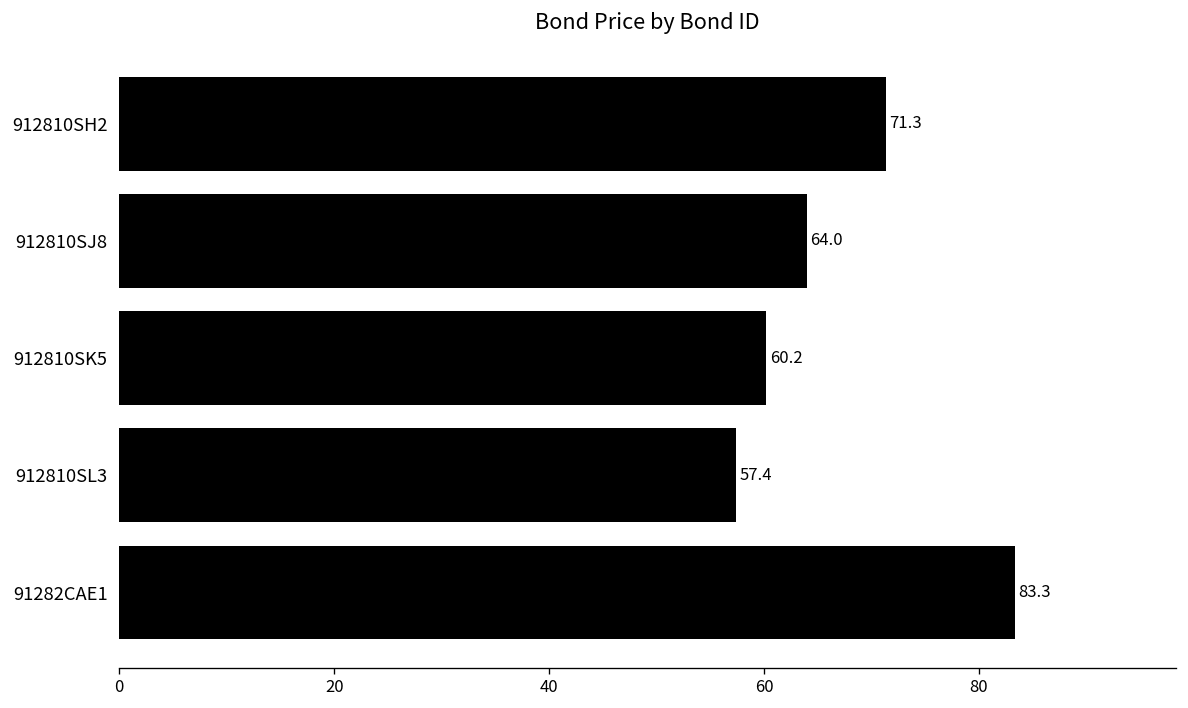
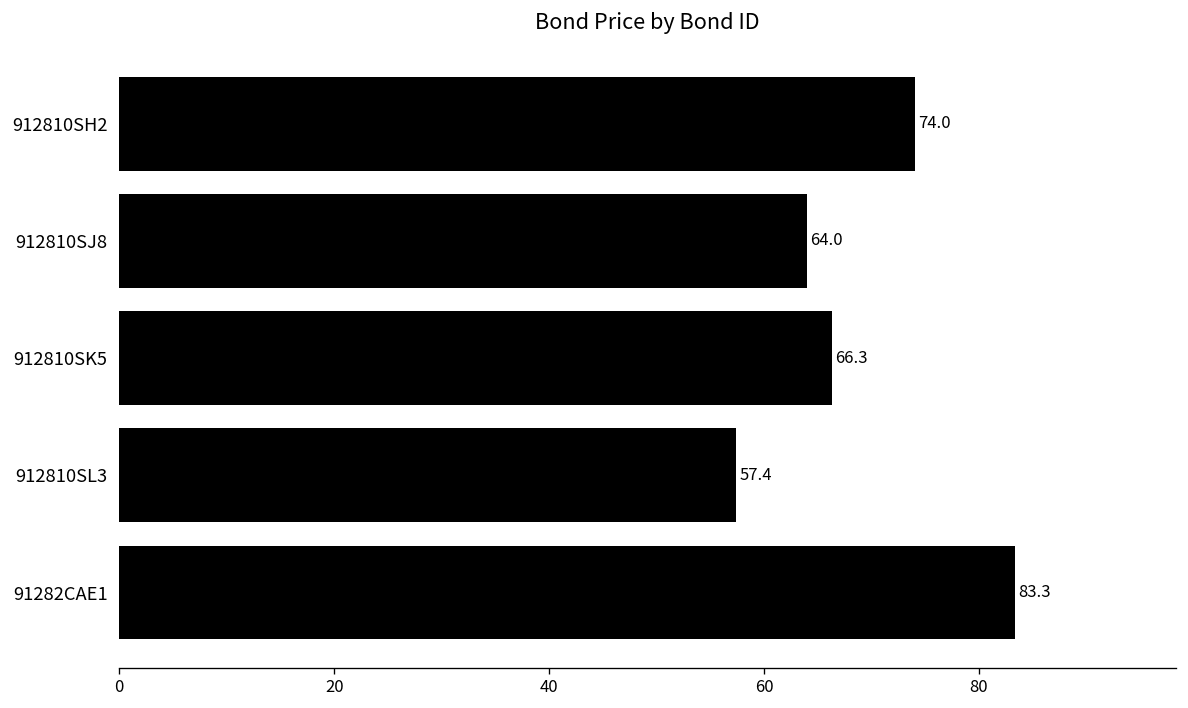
912810SH2: 71.3 -> 74.0
912810SK5: 60.2 -> 66.3
